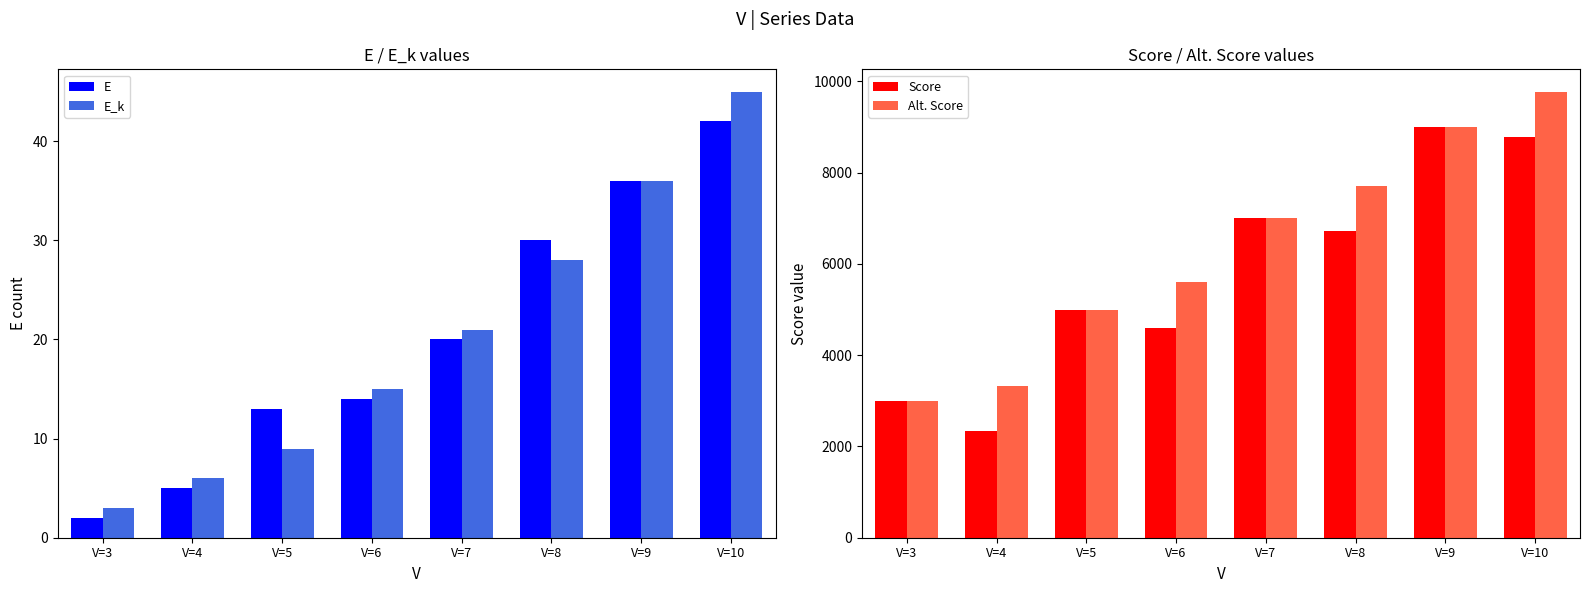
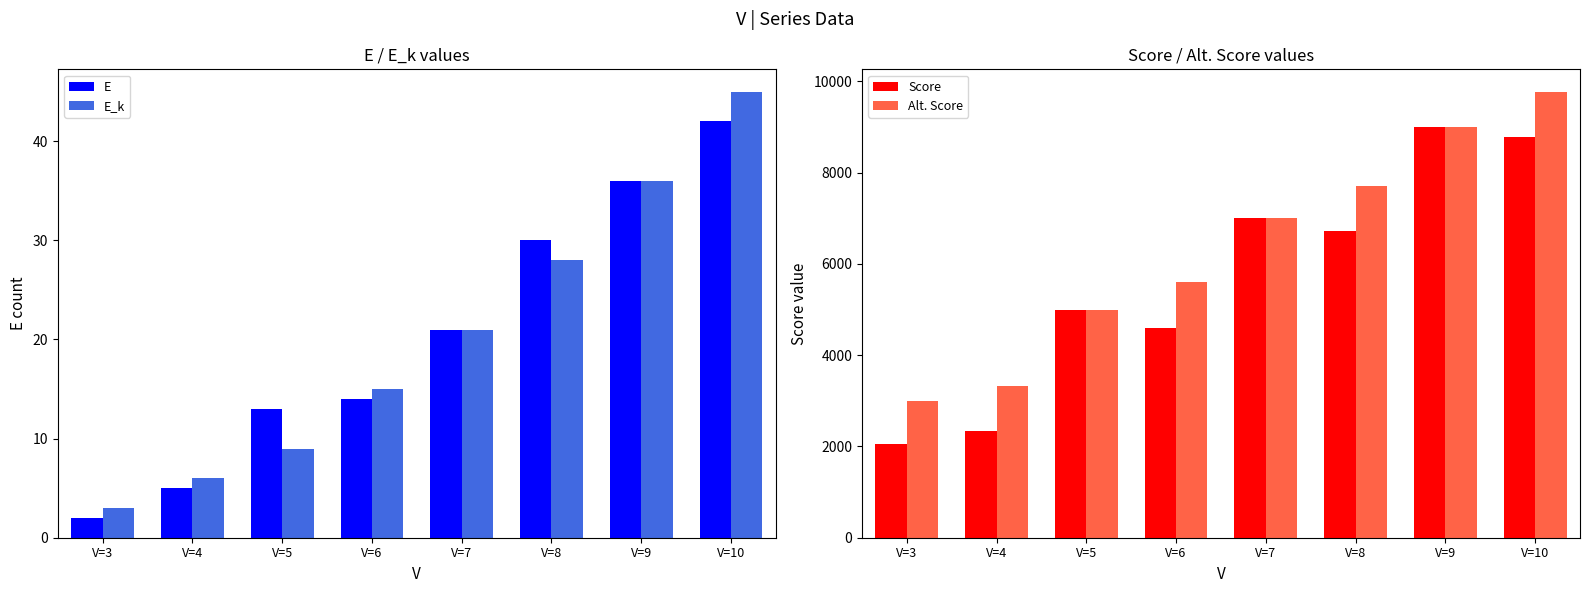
E / E_k values, E, V=7: 20 -> 21
Score / Alt. Score values, Score, V=3: 3000 -> 2100
